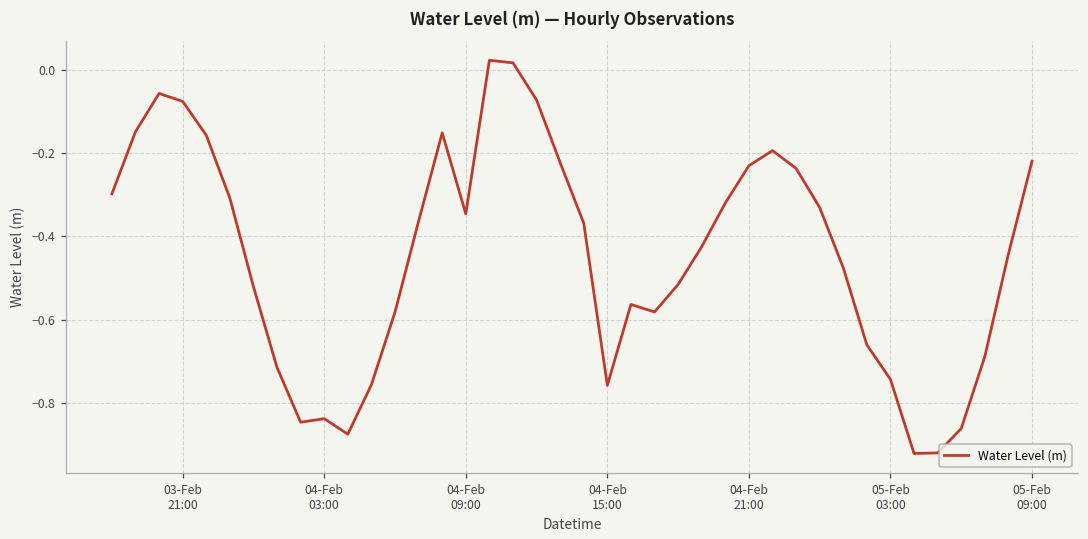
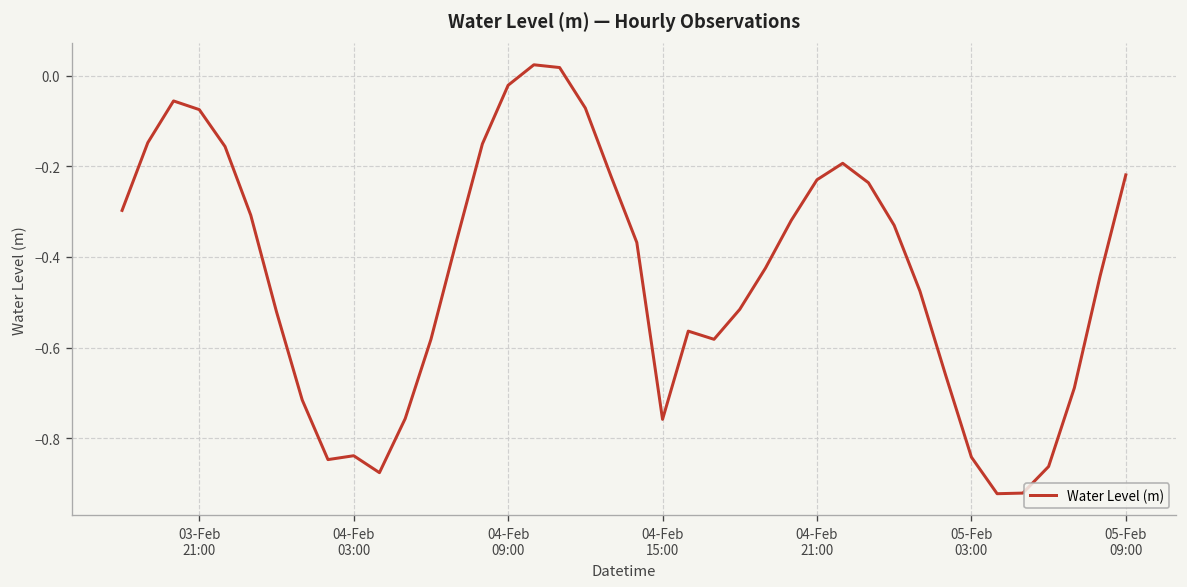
04-Feb 09:00: -0.35 -> -0.02
05-Feb 03:00: -0.74 -> -0.84
